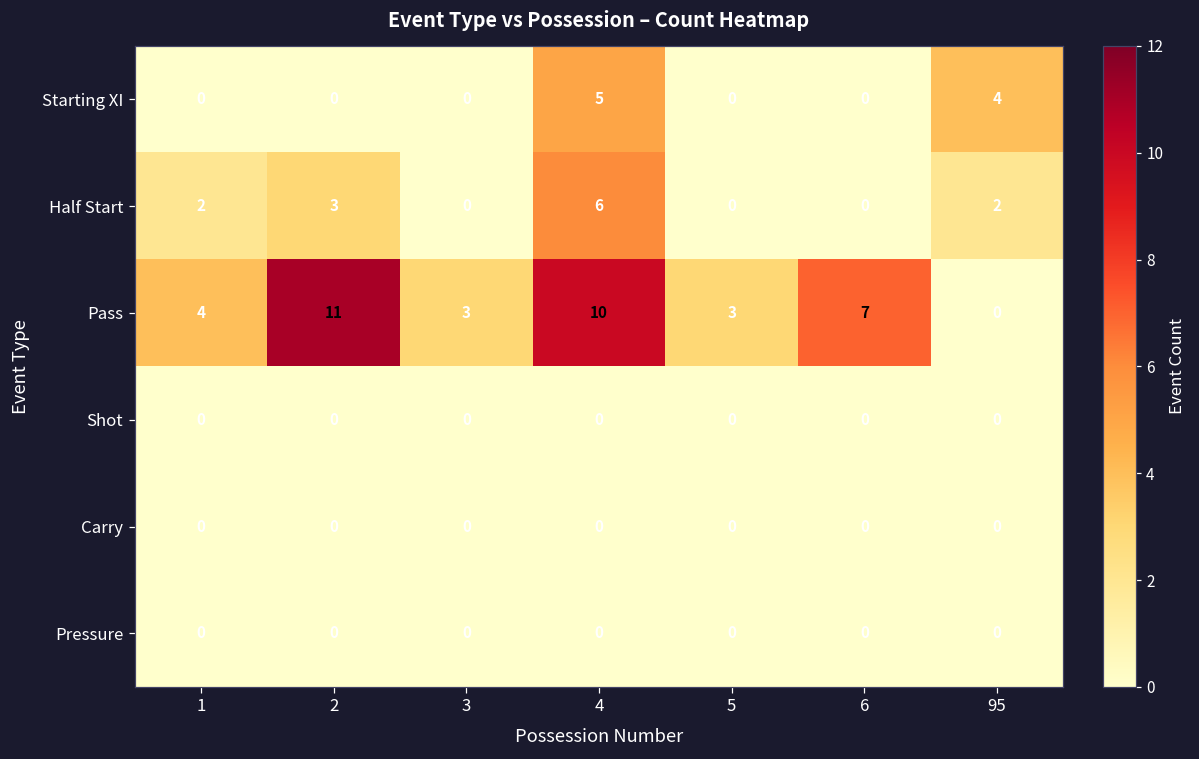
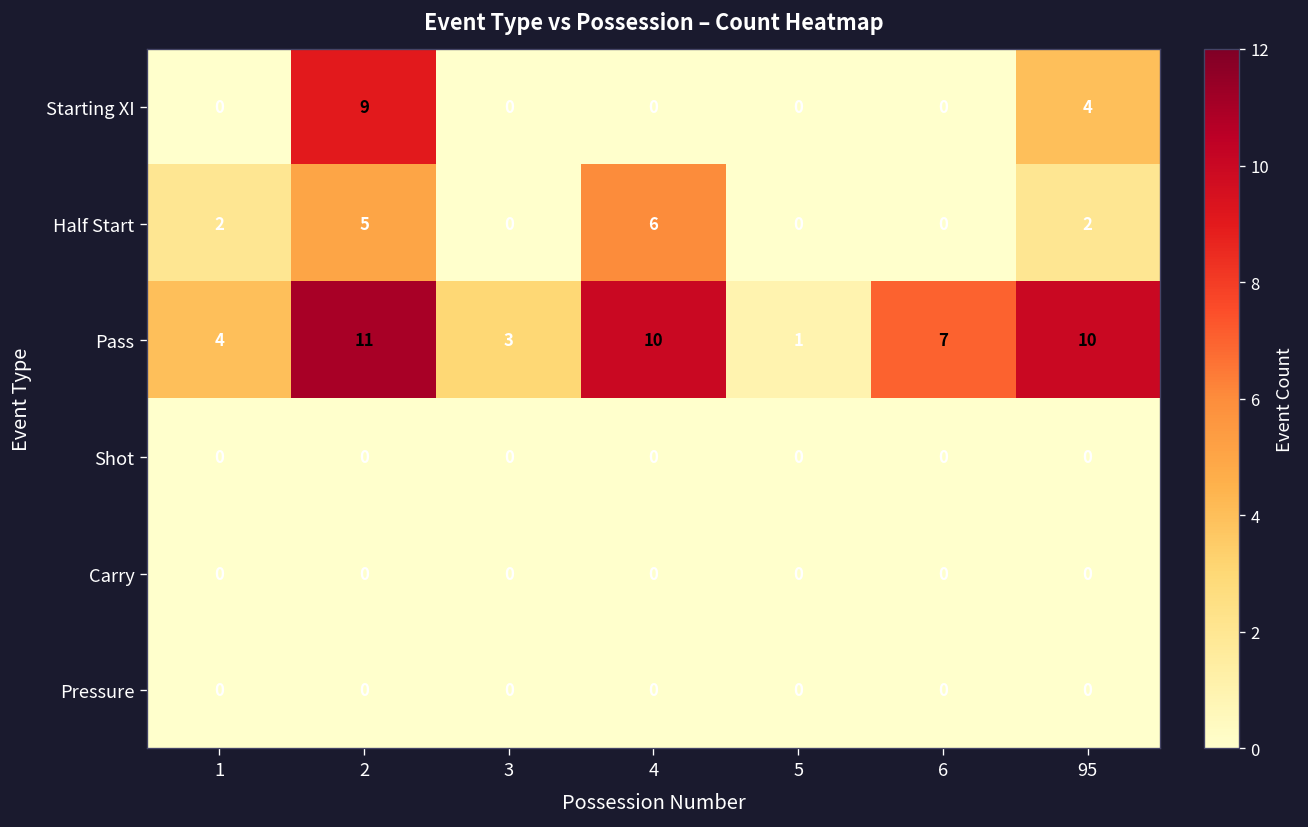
Starting XI, 2: 0 -> 9
Starting XI, 4: 5 -> 0
Half Start, 2: 3 -> 5
Pass, 5: 3 -> 1
Pass, 95: 0 -> 10
